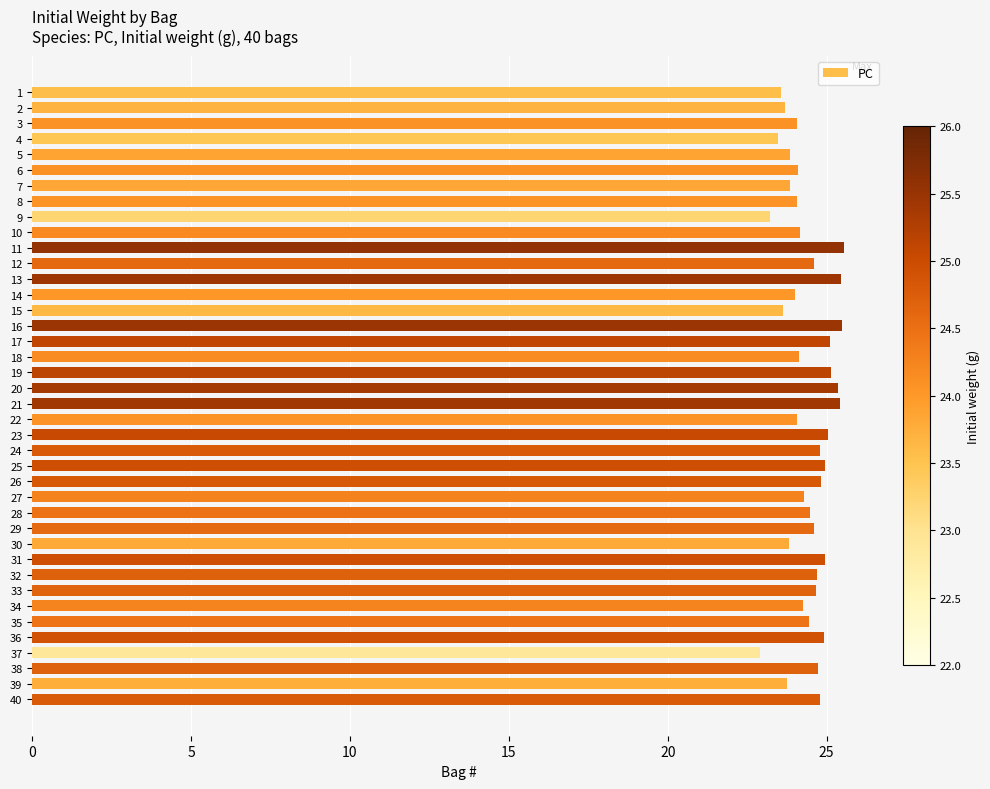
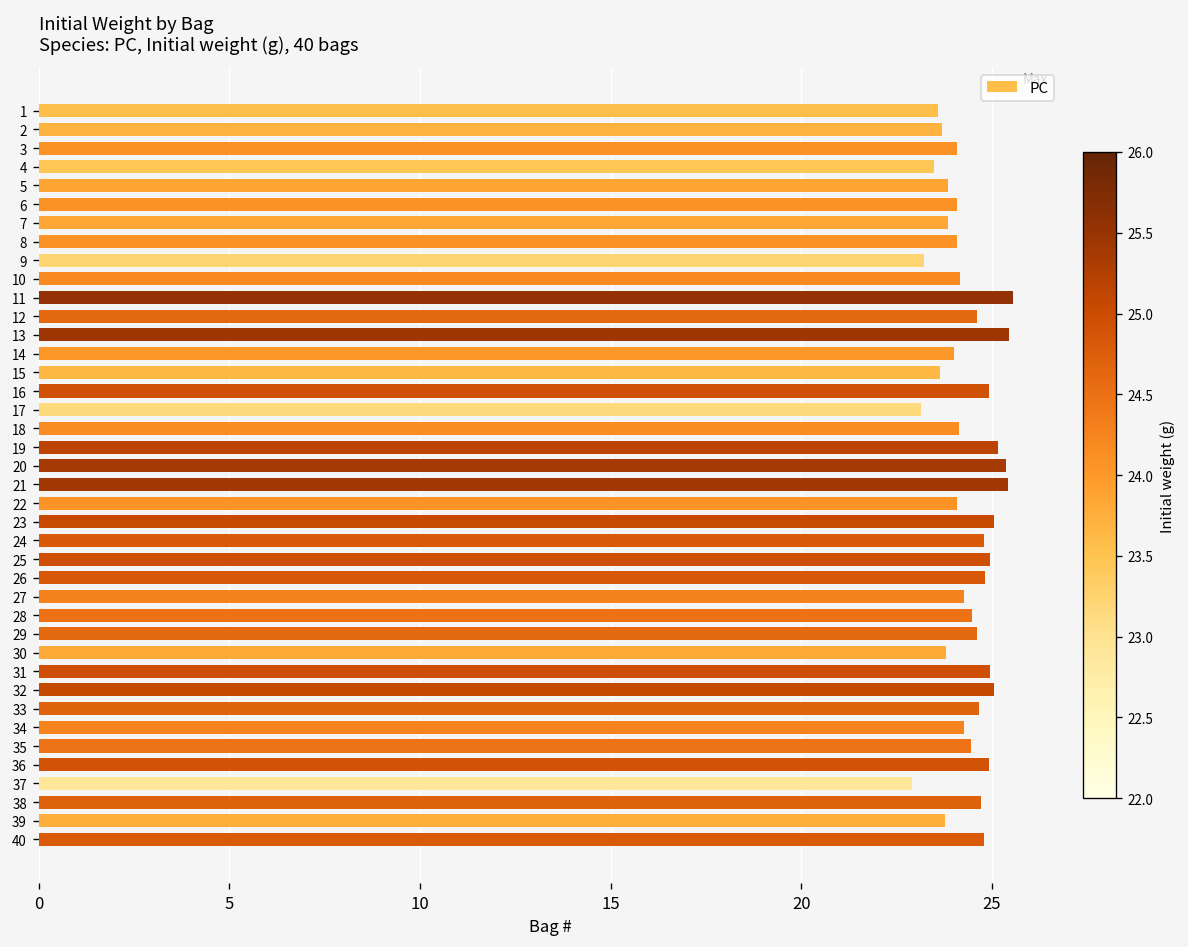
16: 25.5 -> 24.9
17: 25.1 -> 23.1
32: 24.7 -> 25.1
